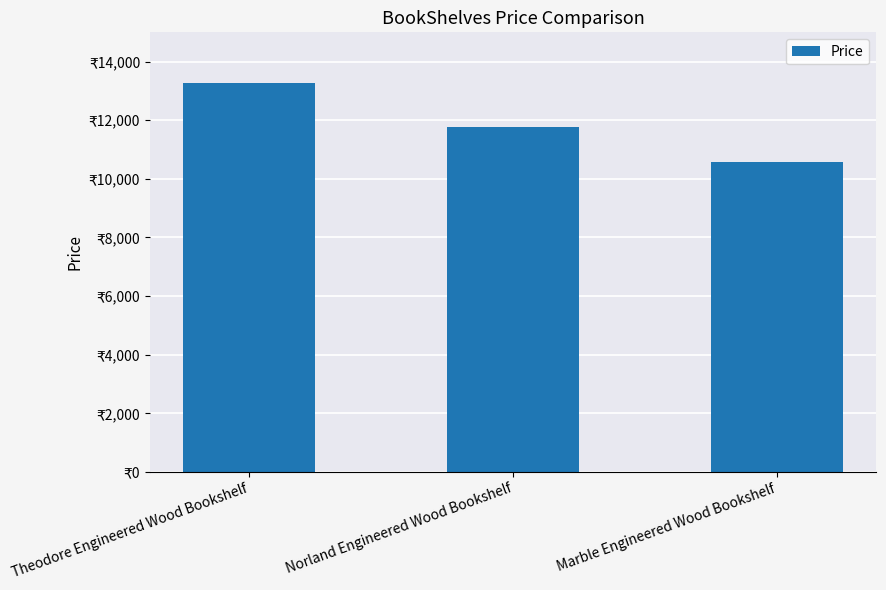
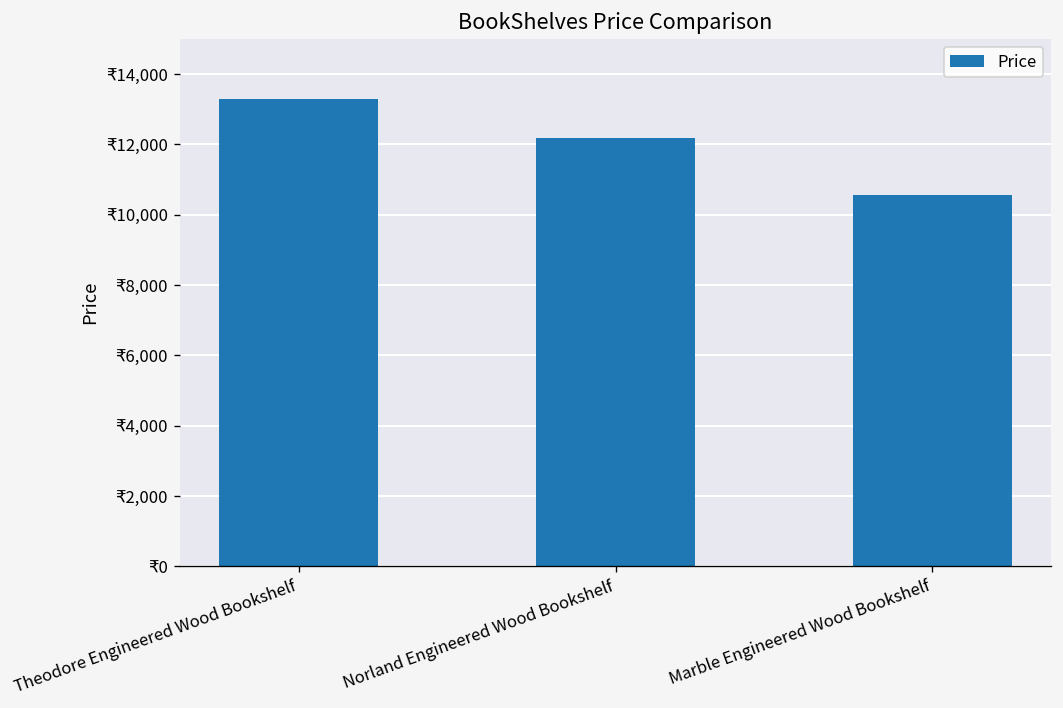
Norland Engineered Wood Bookshelf: ₹11,800 -> ₹12,200
